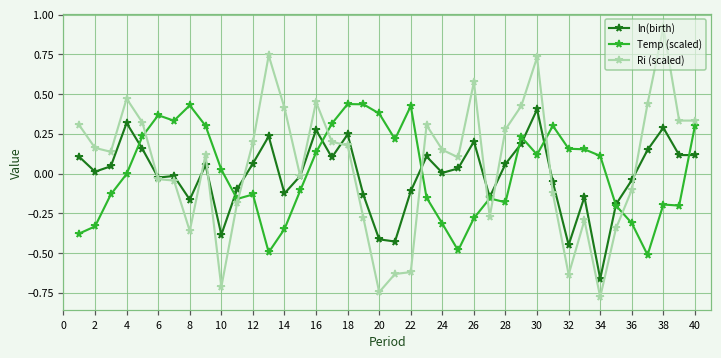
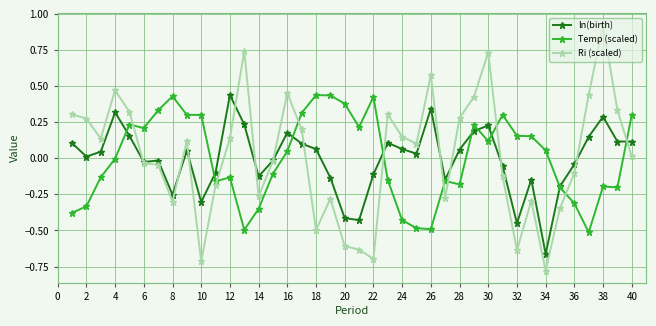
Ri (scaled), 2: 0.16 -> 0.28
Temp (scaled), 6: 0.37 -> 0.21
ln(birth), 8: -0.16 -> -0.25
Ri (scaled), 8: -0.36 -> -0.30
ln(birth), 10: -0.39 -> -0.30
Temp (scaled), 10: 0.02 -> 0.30
ln(birth), 12: 0.06 -> 0.44
Ri (scaled), 12: 0.20 -> 0.14
Ri (scaled), 14: 0.41 -> -0.26
ln(birth), 16: 0.27 -> 0.18
Temp (scaled), 16: 0.13 -> 0.05
ln(birth), 18: 0.25 -> 0.06
Ri (scaled), 18: 0.18 -> -0.50
Ri (scaled), 20: -0.75 -> -0.61
Ri (scaled), 22: -0.62 -> -0.70
ln(birth), 24: 0.00 -> 0.06
Temp (scaled), 24: -0.32 -> -0.43
ln(birth), 26: 0.20 -> 0.34
Temp (scaled), 26: -0.28 -> -0.49
ln(birth), 30: 0.40 -> 0.23
Temp (scaled), 34: 0.11 -> 0.06
Ri (scaled), 40: 0.33 -> 0.01
